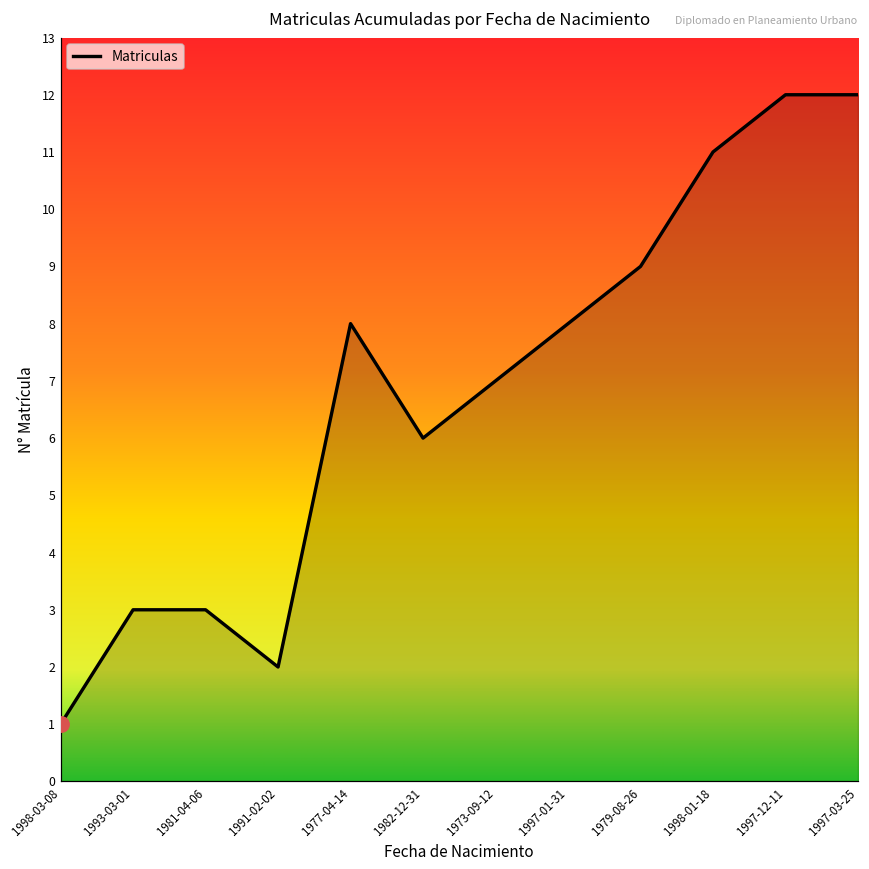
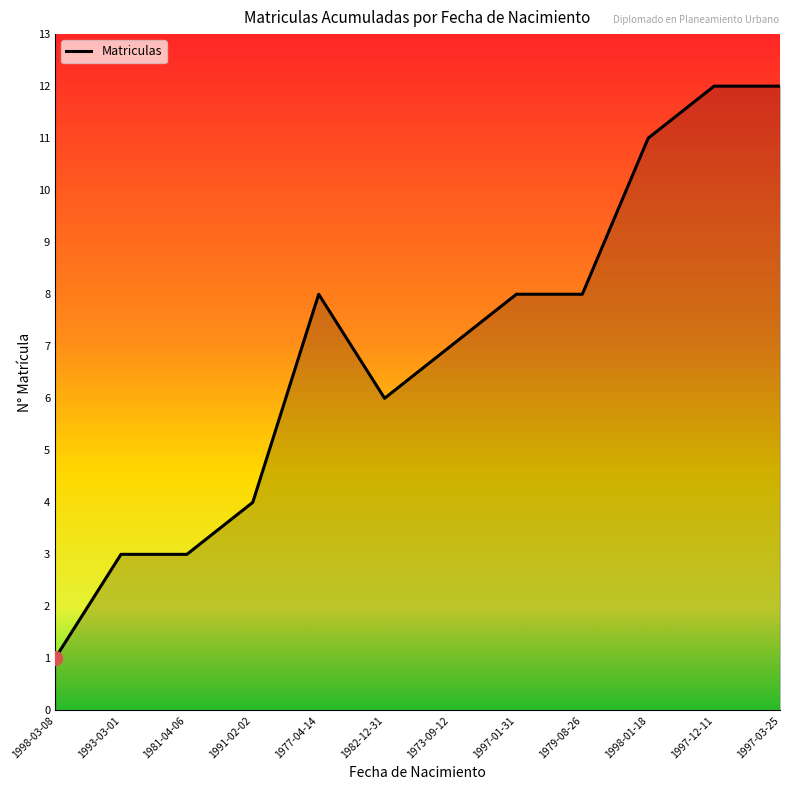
Matriculas, 1991-02-02: 2 -> 4
Matriculas, 1979-08-26: 9 -> 8
